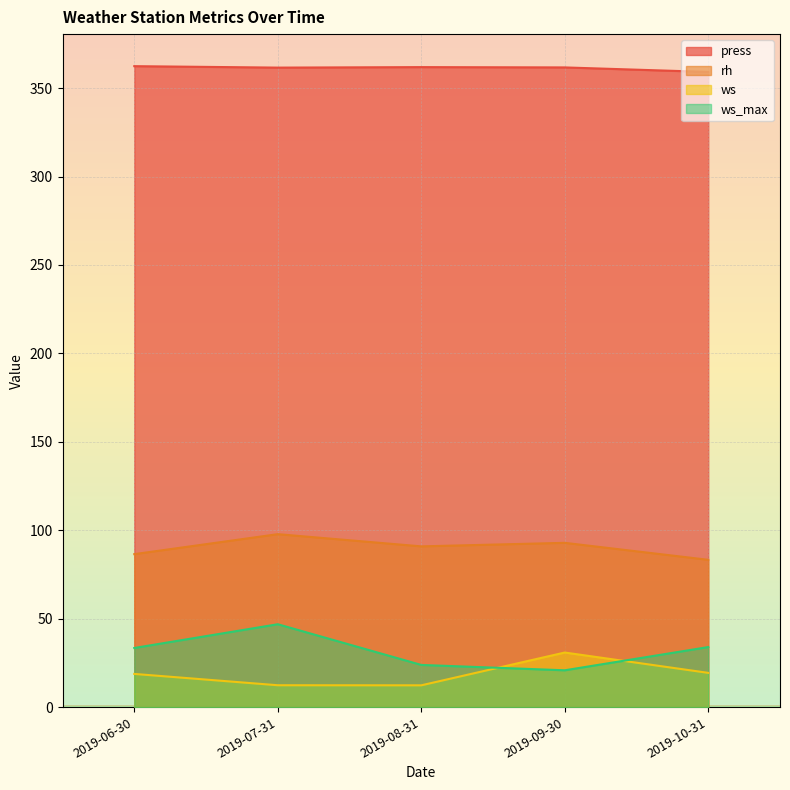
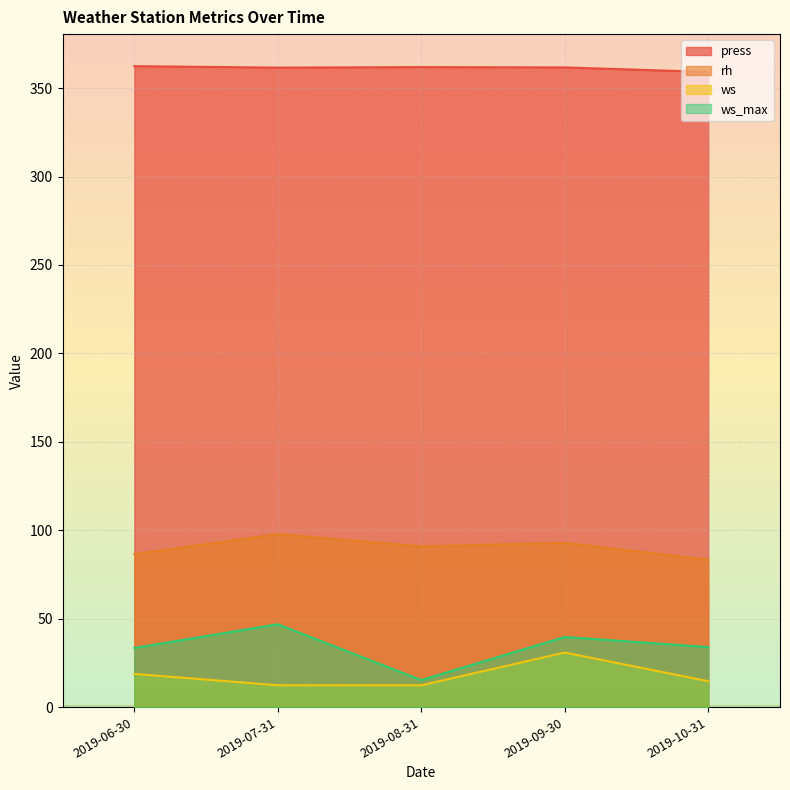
ws_max, 2019-08-31: 24 -> 15
ws_max, 2019-09-30: 21 -> 40
ws, 2019-10-31: 19 -> 15
